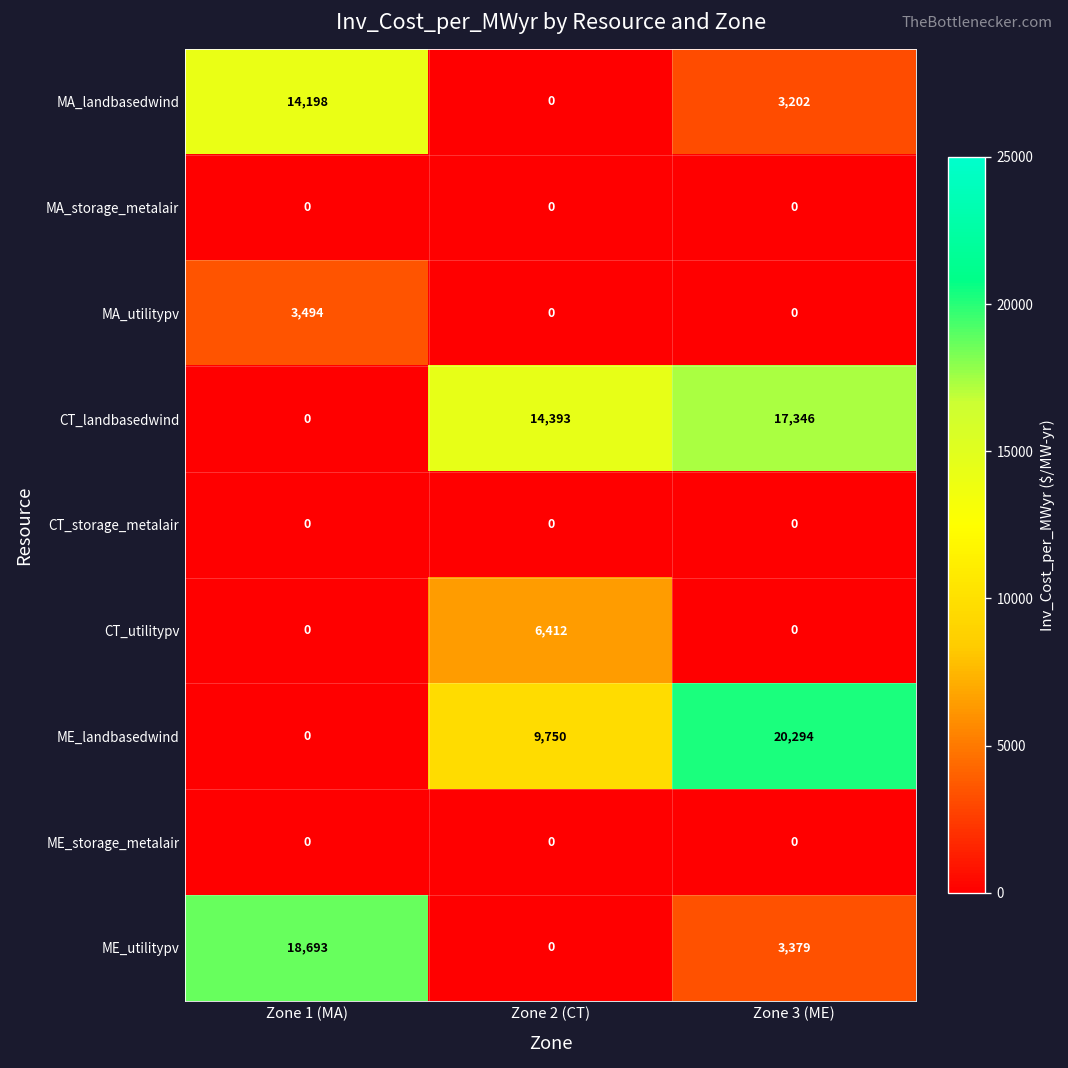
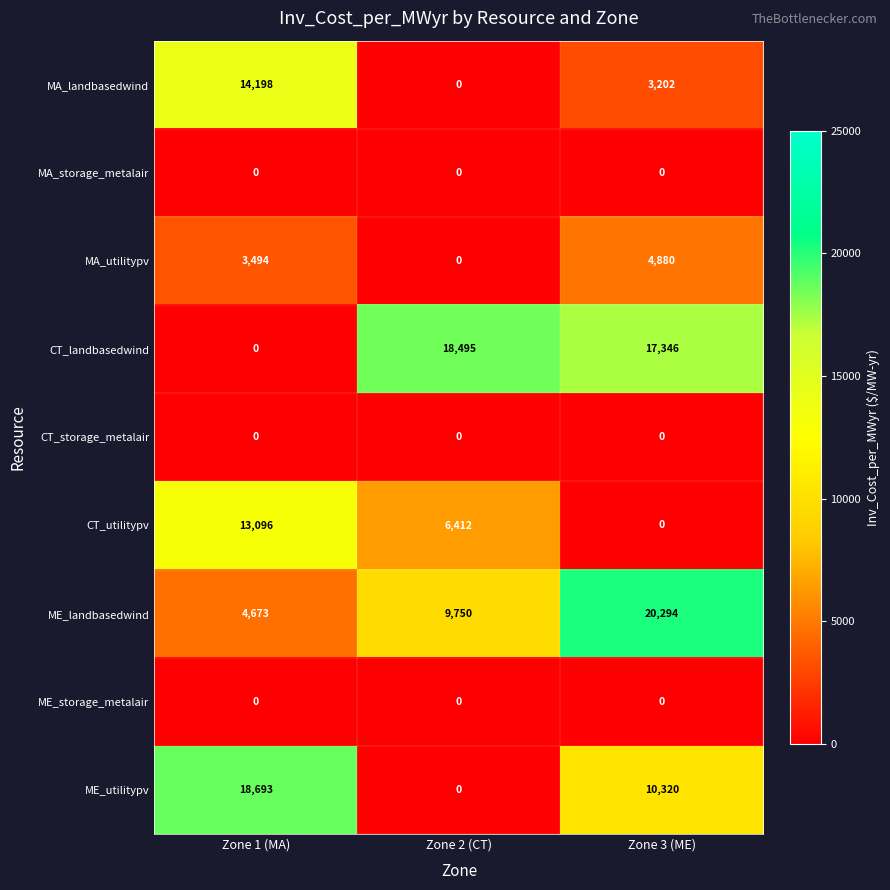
MA_utilitypv, Zone 3 (ME): 0 -> 4,880
CT_landbasedwind, Zone 2 (CT): 14,393 -> 18,495
CT_utilitypv, Zone 1 (MA): 0 -> 13,096
ME_landbasedwind, Zone 1 (MA): 0 -> 4,673
ME_utilitypv, Zone 3 (ME): 3,379 -> 10,320
